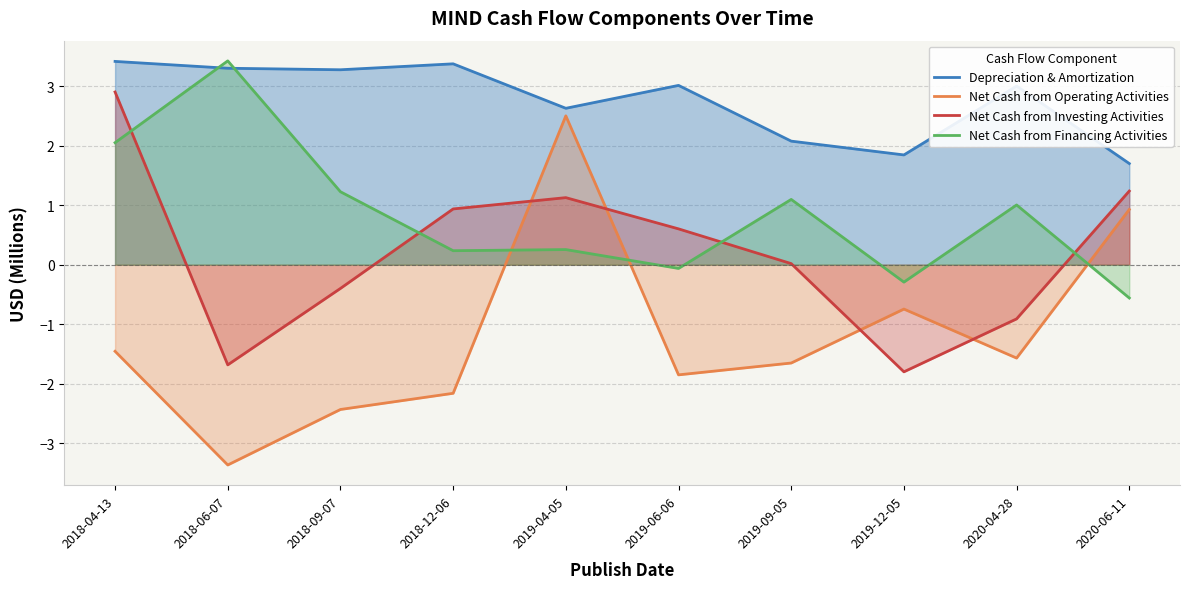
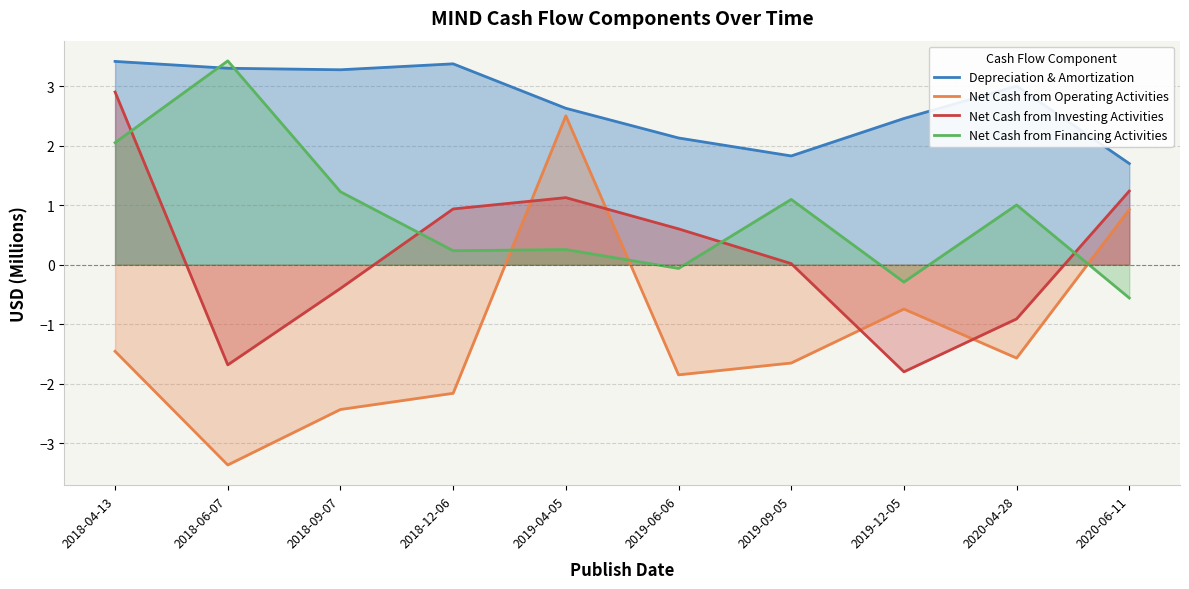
Depreciation & Amortization, 2019-06-06: 3.0 -> 2.1
Depreciation & Amortization, 2019-09-05: 2.1 -> 1.8
Depreciation & Amortization, 2019-12-05: 1.8 -> 2.5
